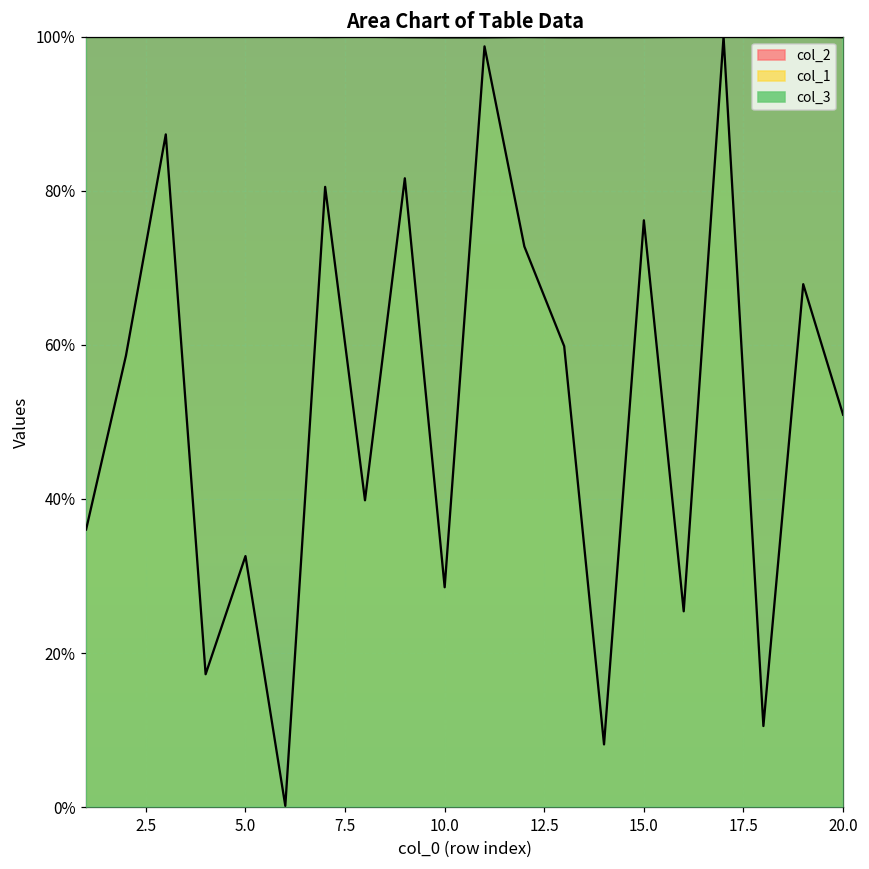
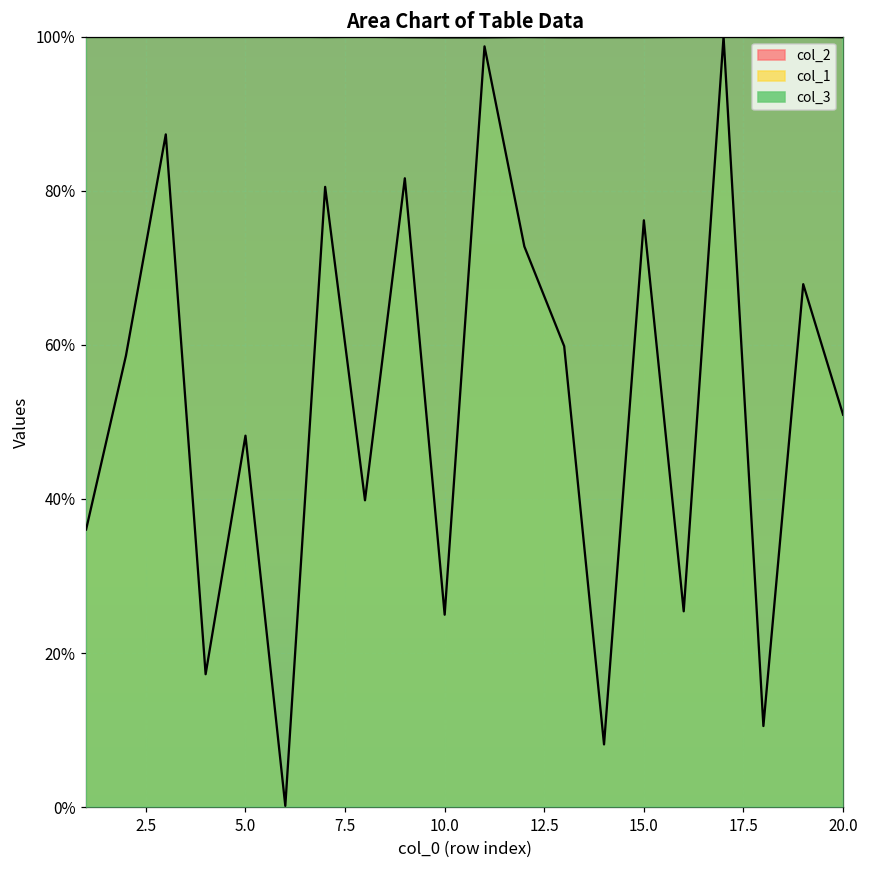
col_1, 5.0: 33% -> 48%
col_1, 10.0: 29% -> 25%
